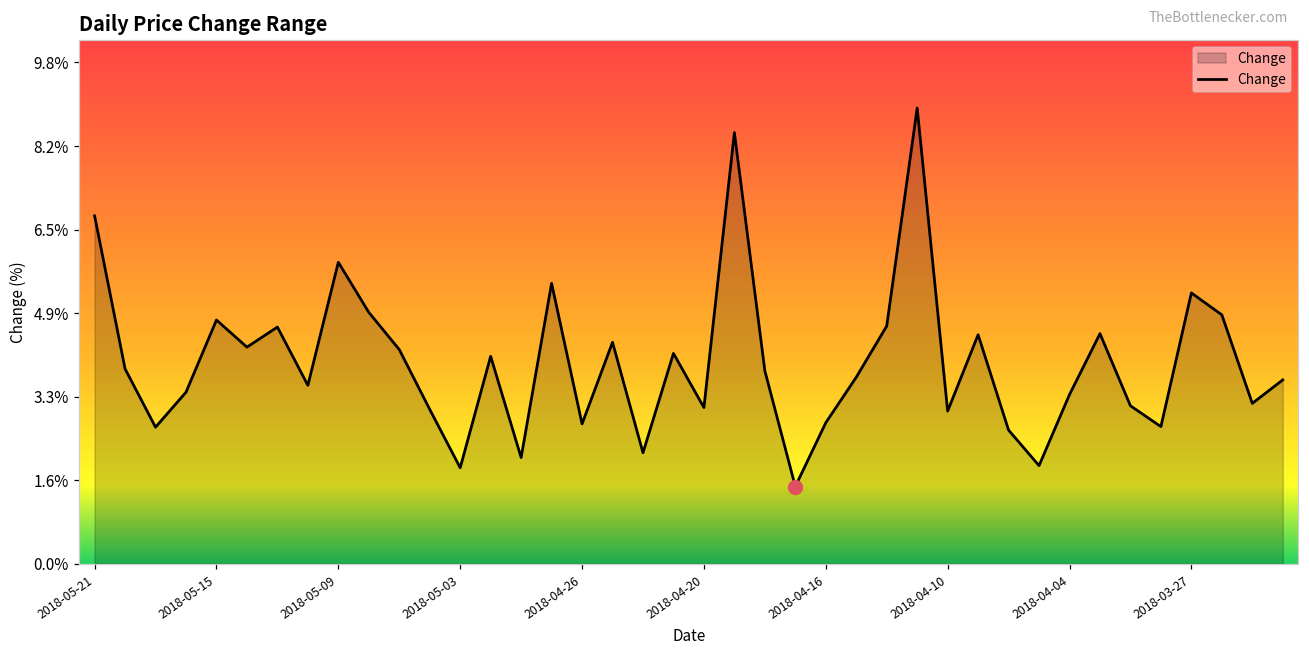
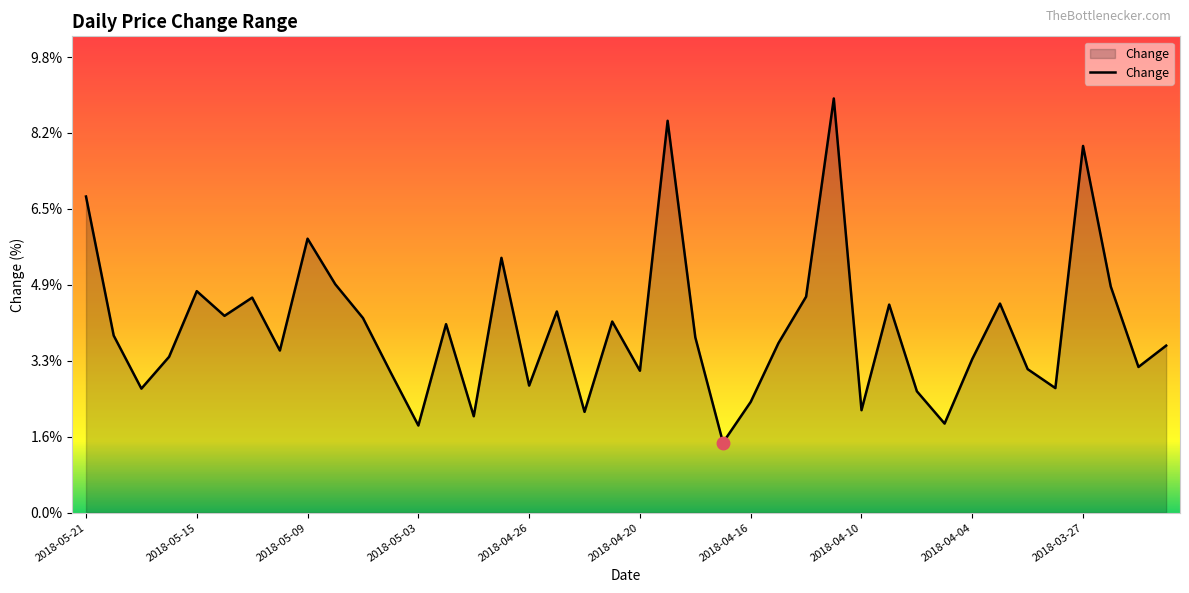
Change, 2018-04-16: 2.8% -> 2.4%
Change, 2018-04-10: 3.0% -> 2.2%
Change, 2018-03-27: 5.3% -> 7.9%
